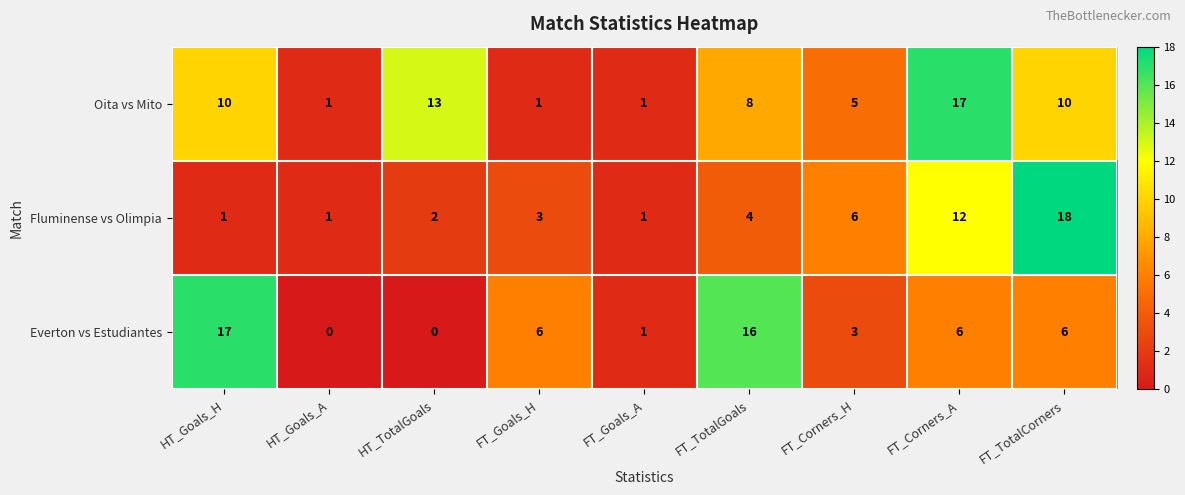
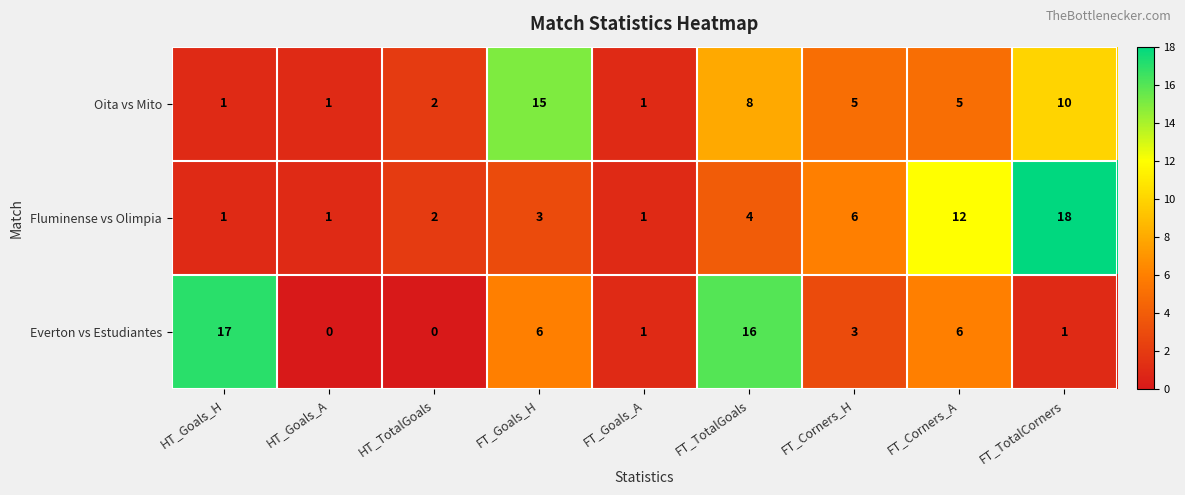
Oita vs Mito, HT_Goals_H: 10 -> 1
Oita vs Mito, HT_TotalGoals: 13 -> 2
Oita vs Mito, FT_Goals_H: 1 -> 15
Oita vs Mito, FT_Corners_A: 17 -> 5
Everton vs Estudiantes, FT_TotalCorners: 6 -> 1
